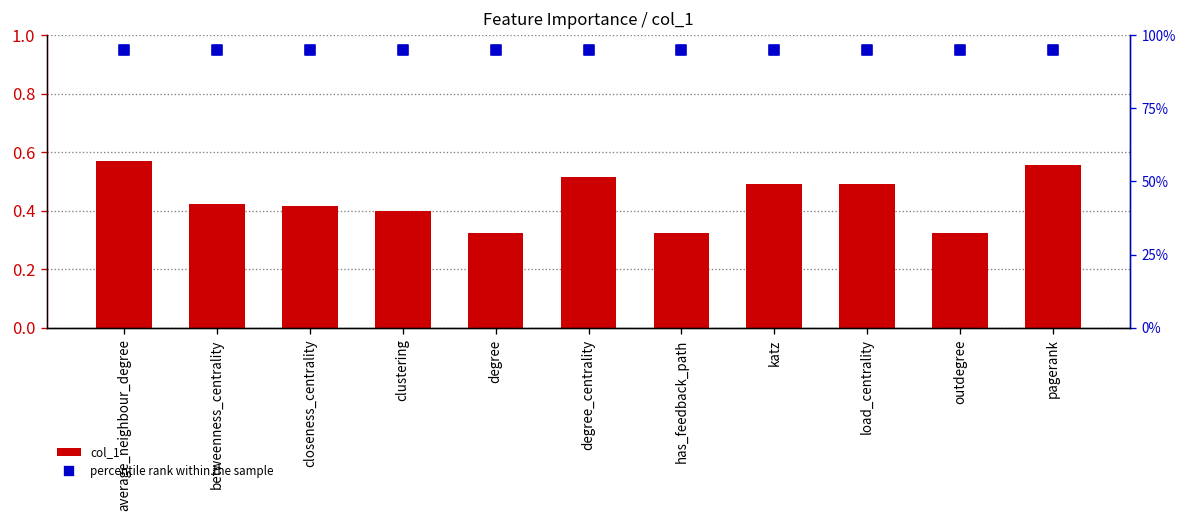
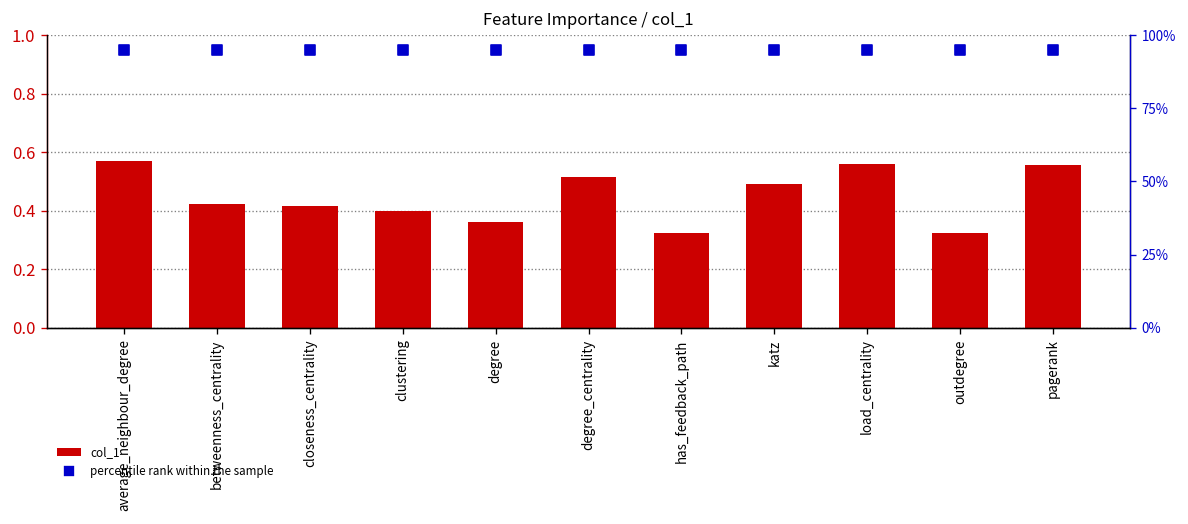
col_1, degree: 0.32 -> 0.36
col_1, load_centrality: 0.49 -> 0.56
